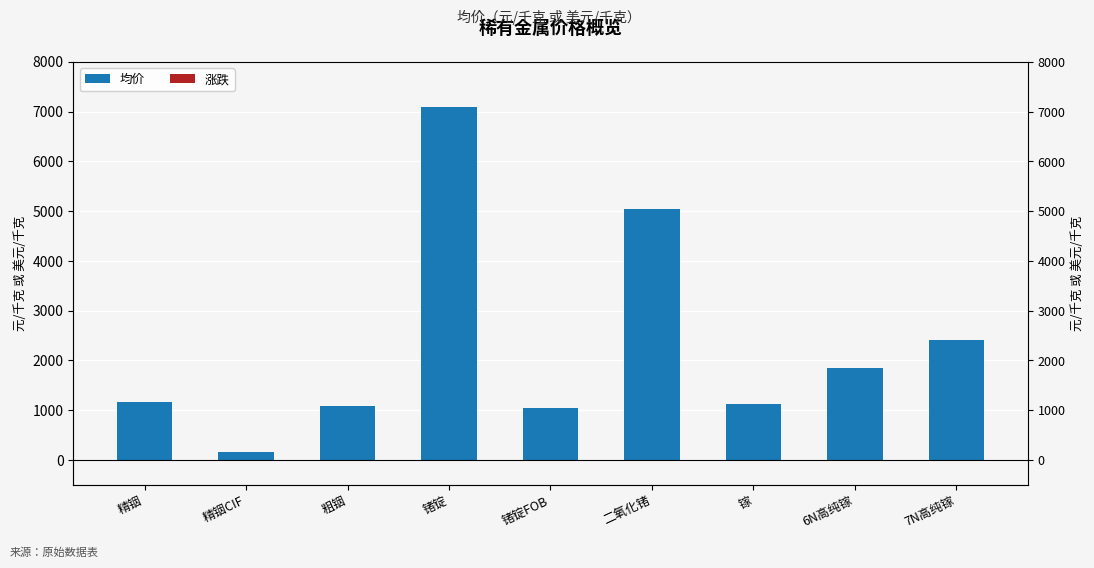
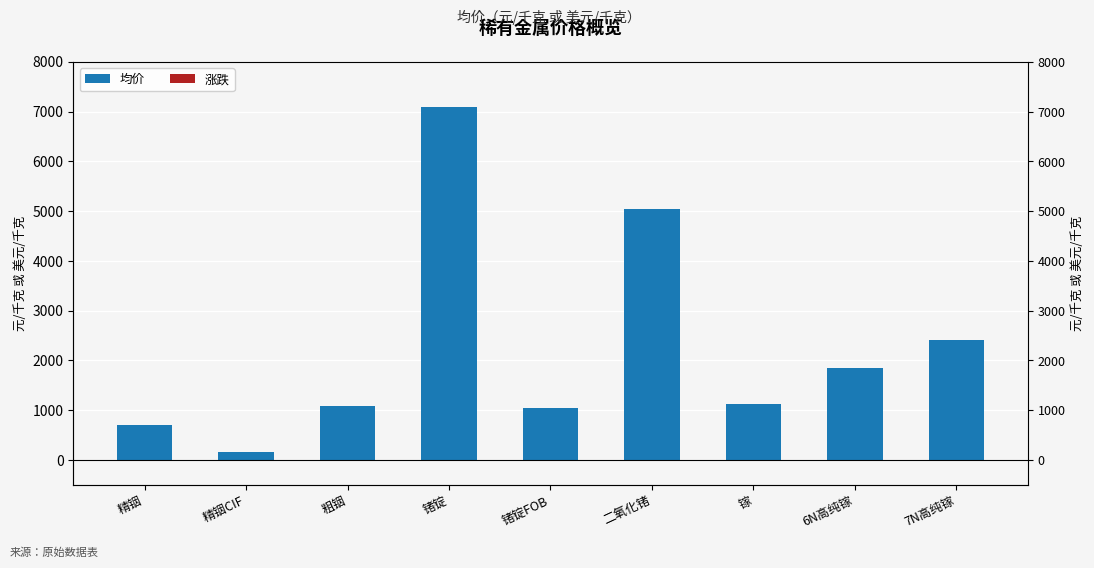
均价, 精铟: 1200 -> 700
